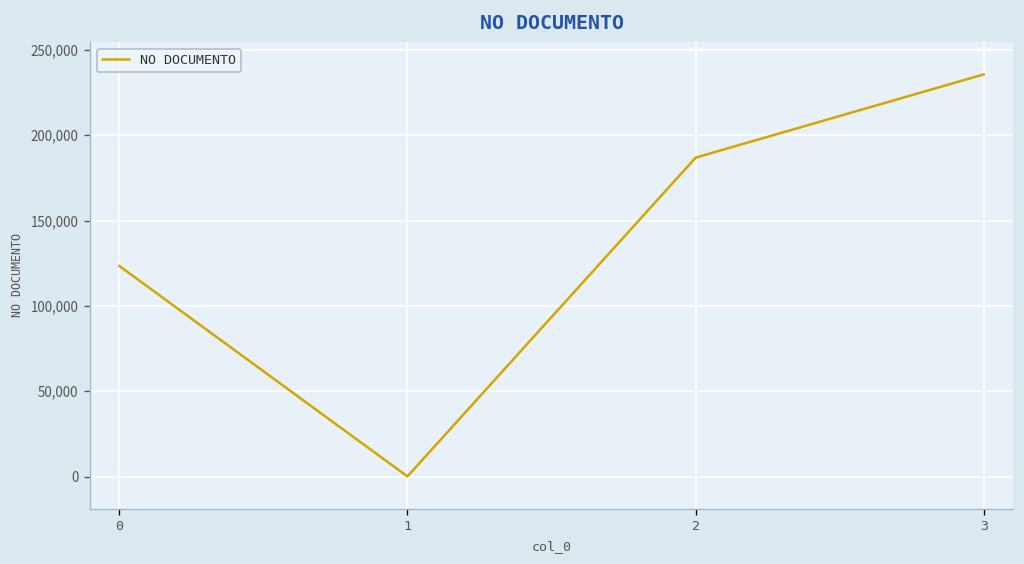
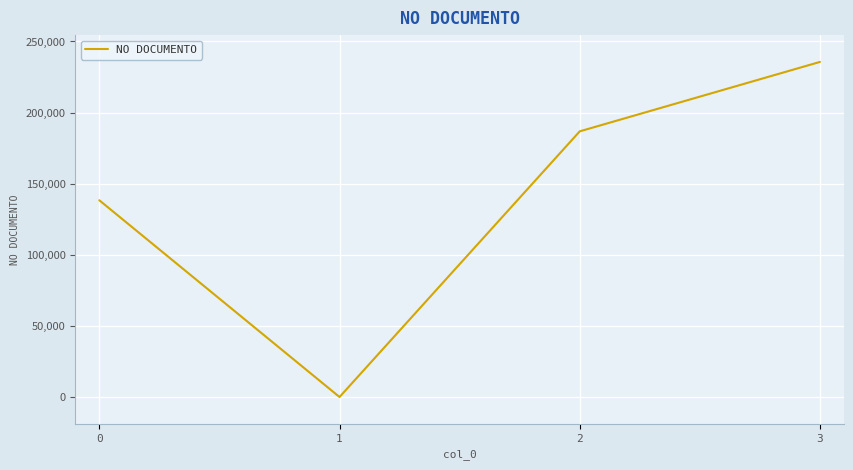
0: 123,000 -> 138,000
